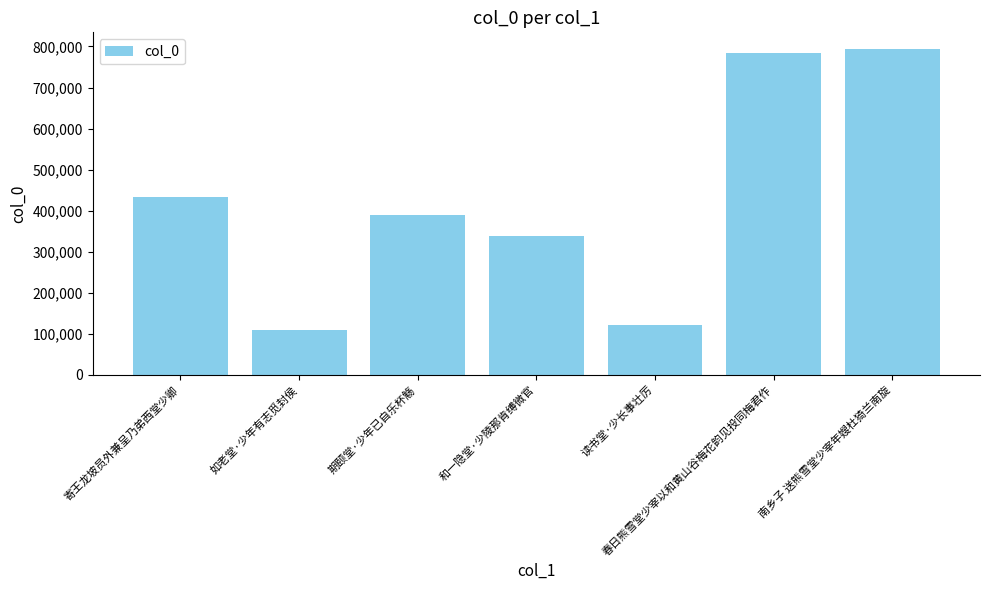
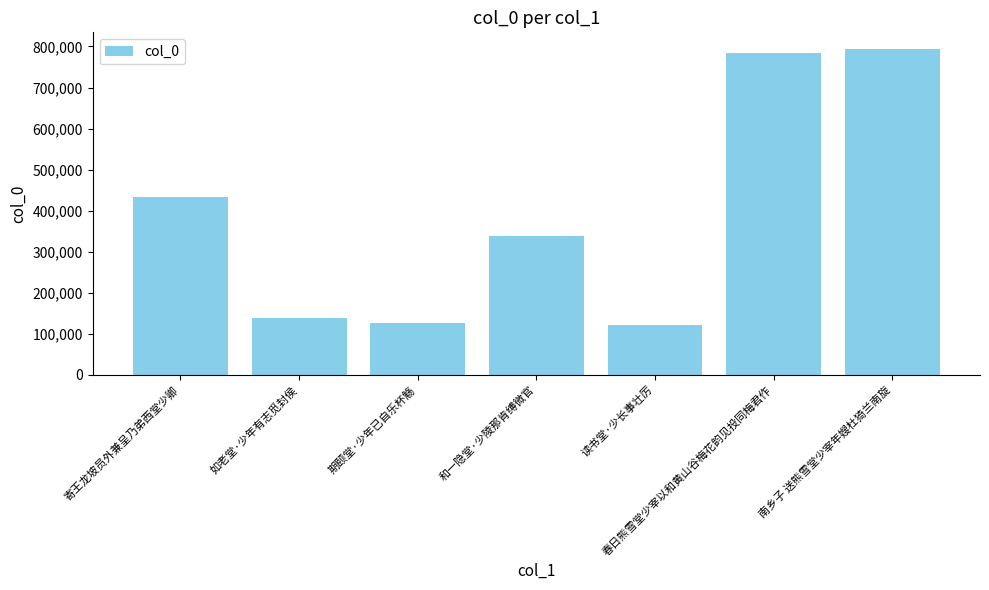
如老堂·少年有志觅封侯: 110,000 -> 140,000
期颐堂·少年已自乐杯觞: 390,000 -> 130,000
